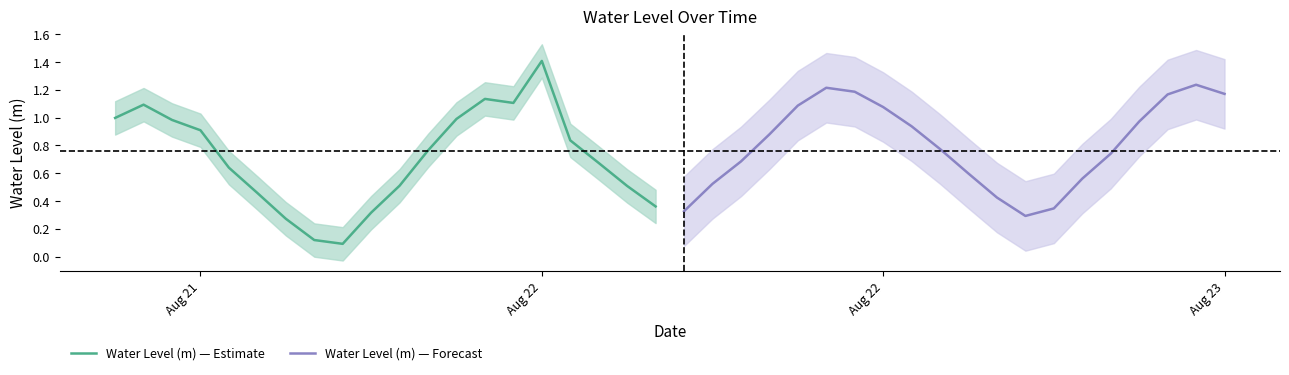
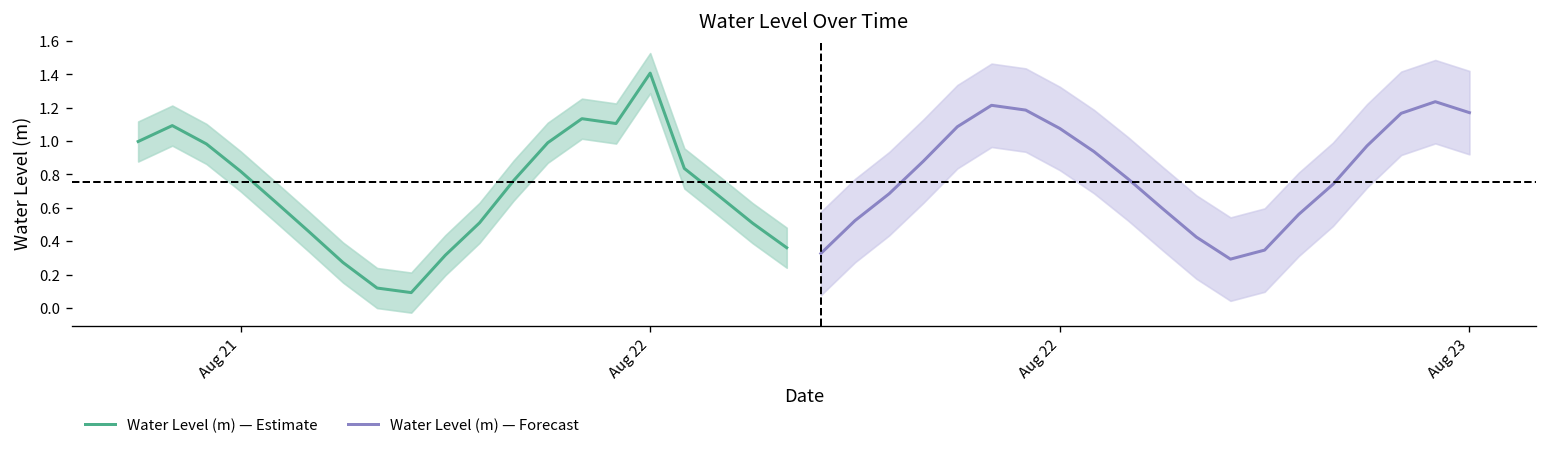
Water Level (m) — Estimate, Aug 21: 0.91 -> 0.82
